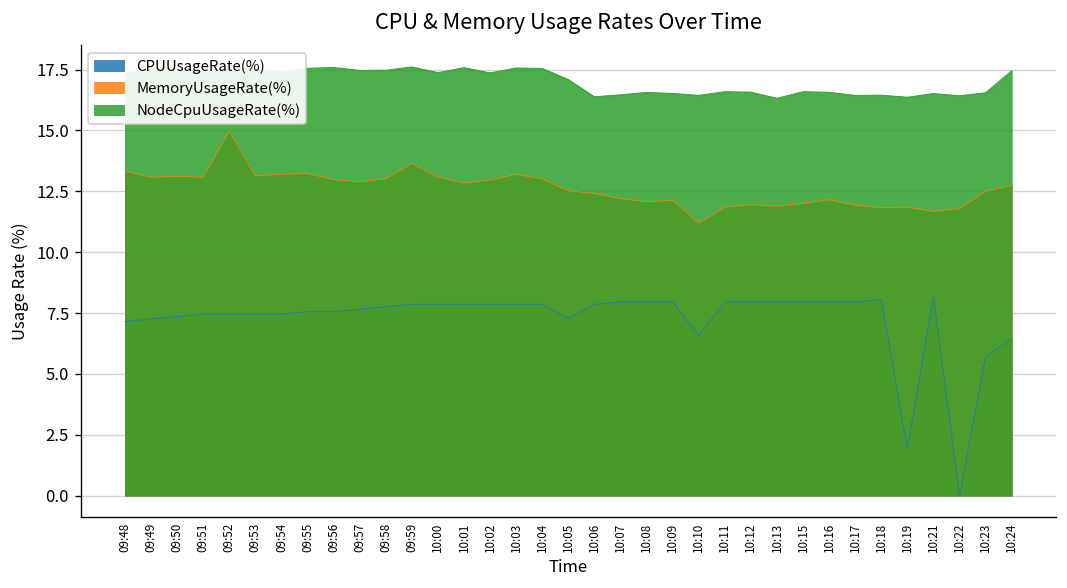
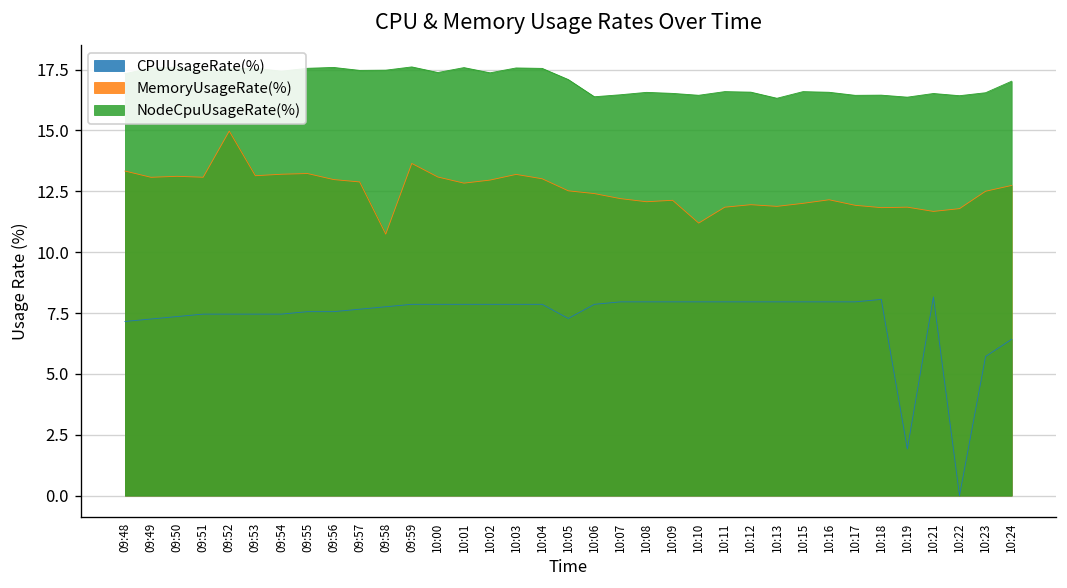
MemoryUsageRate(%), 09:58: 13.0 -> 10.7
CPUUsageRate(%), 10:10: 6.6 -> 8.0
NodeCpuUsageRate(%), 10:24: 17.5 -> 17.0
